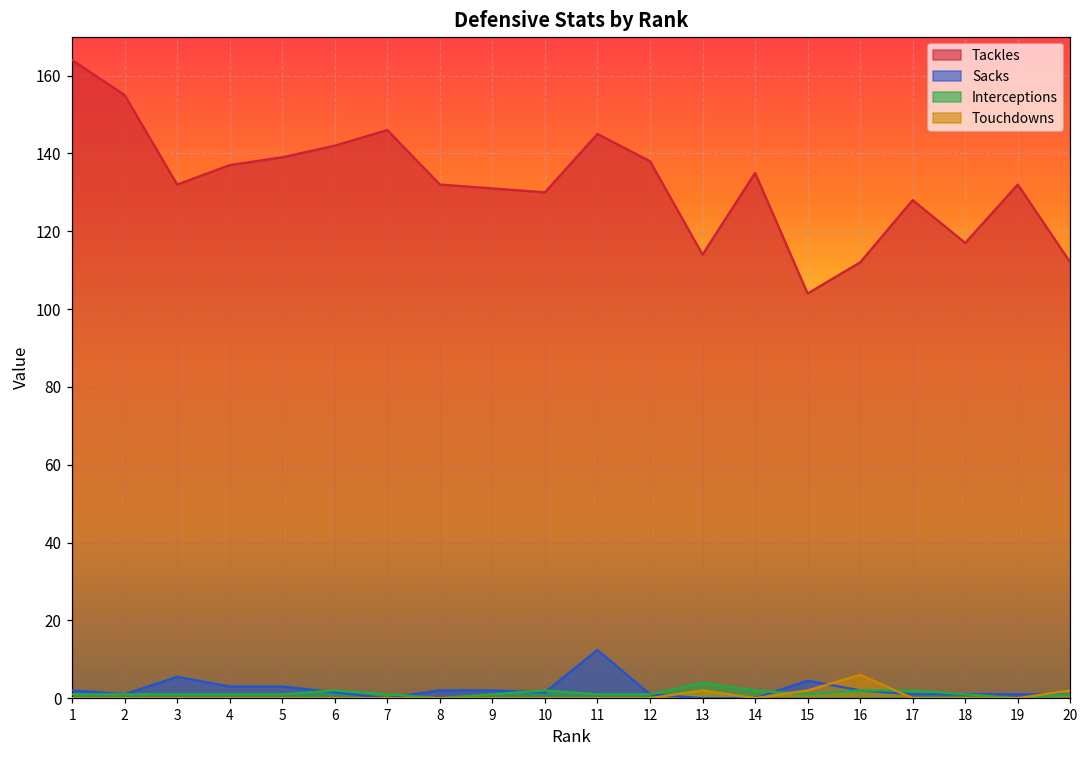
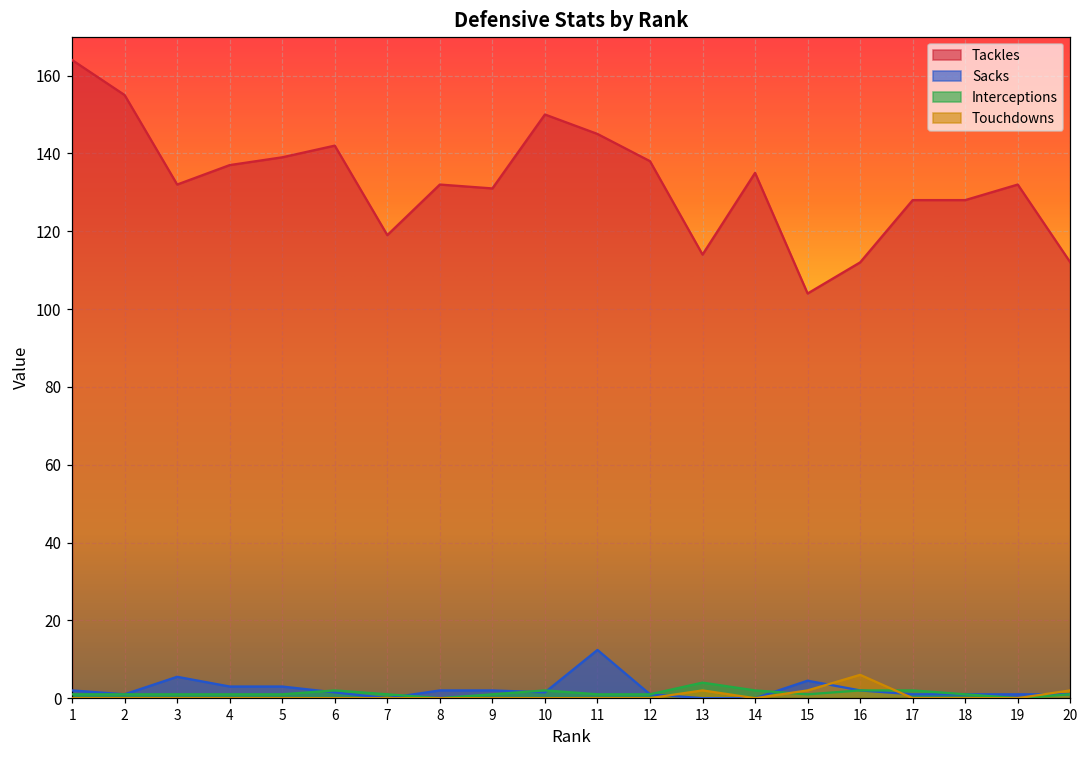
Tackles, 7: 146 -> 119
Tackles, 10: 130 -> 150
Tackles, 18: 117 -> 128
